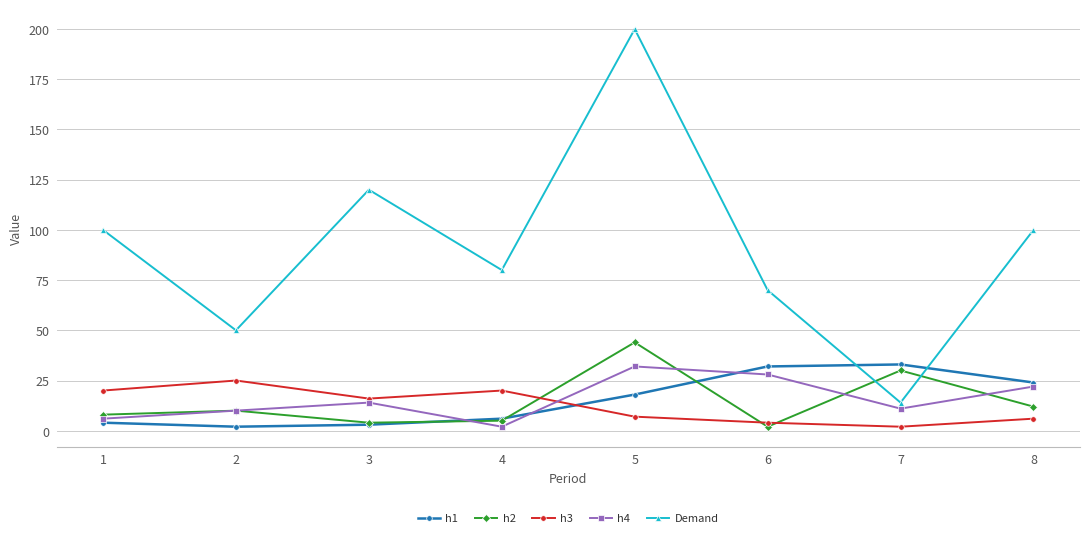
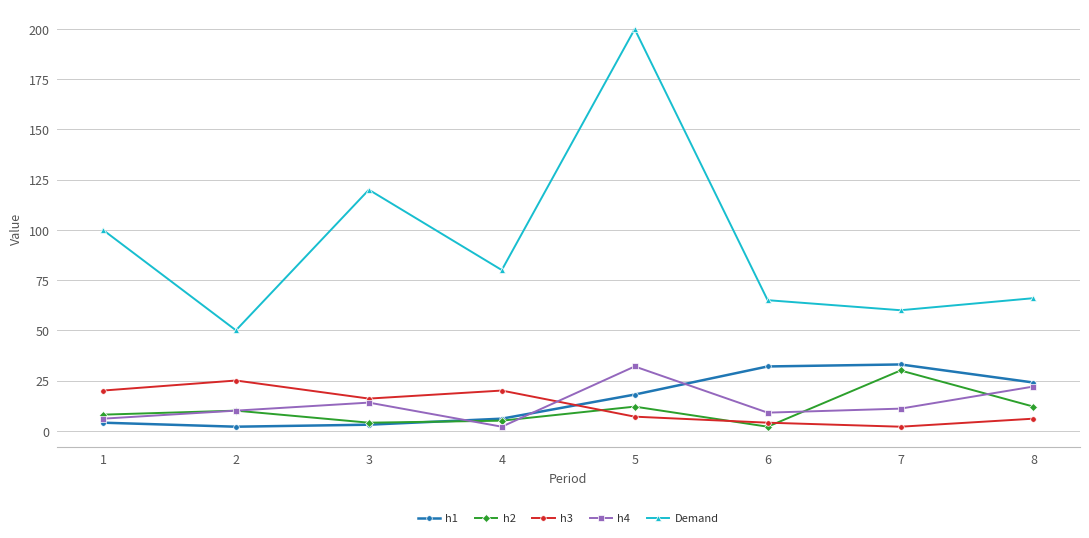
h2, 5: 44 -> 12
h4, 6: 28 -> 9
Demand, 6: 70 -> 65
Demand, 7: 14 -> 60
Demand, 8: 100 -> 66
